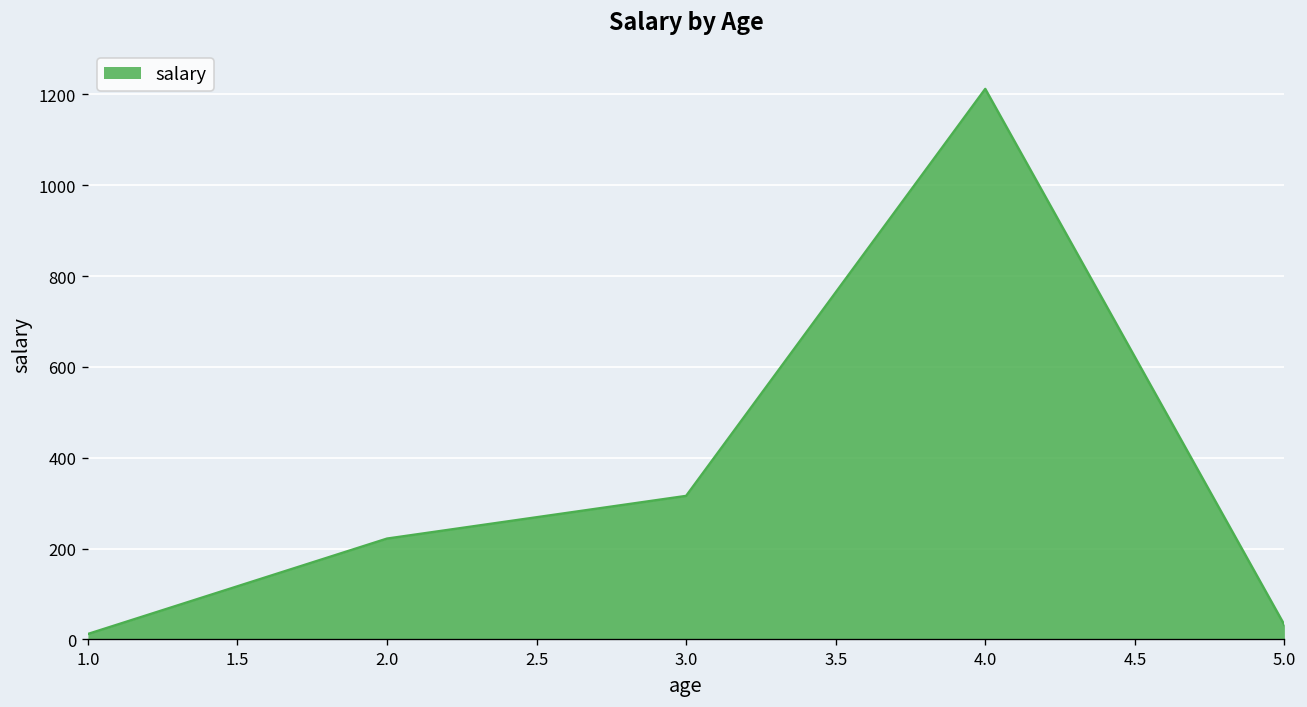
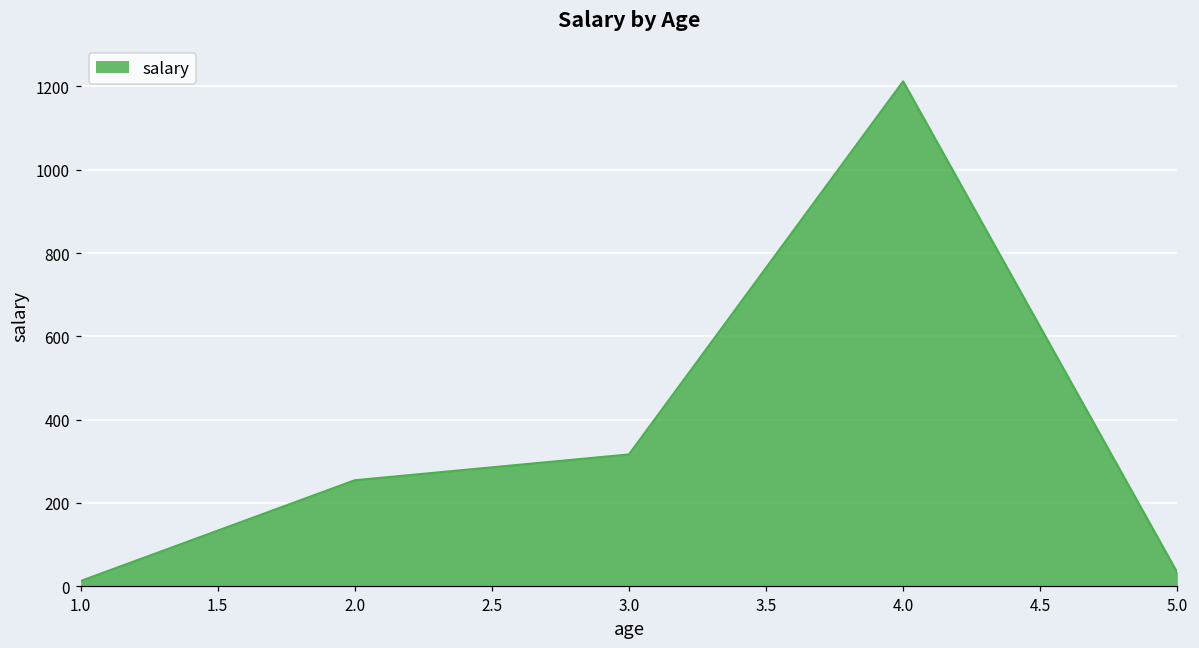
2.0: 220 -> 250
